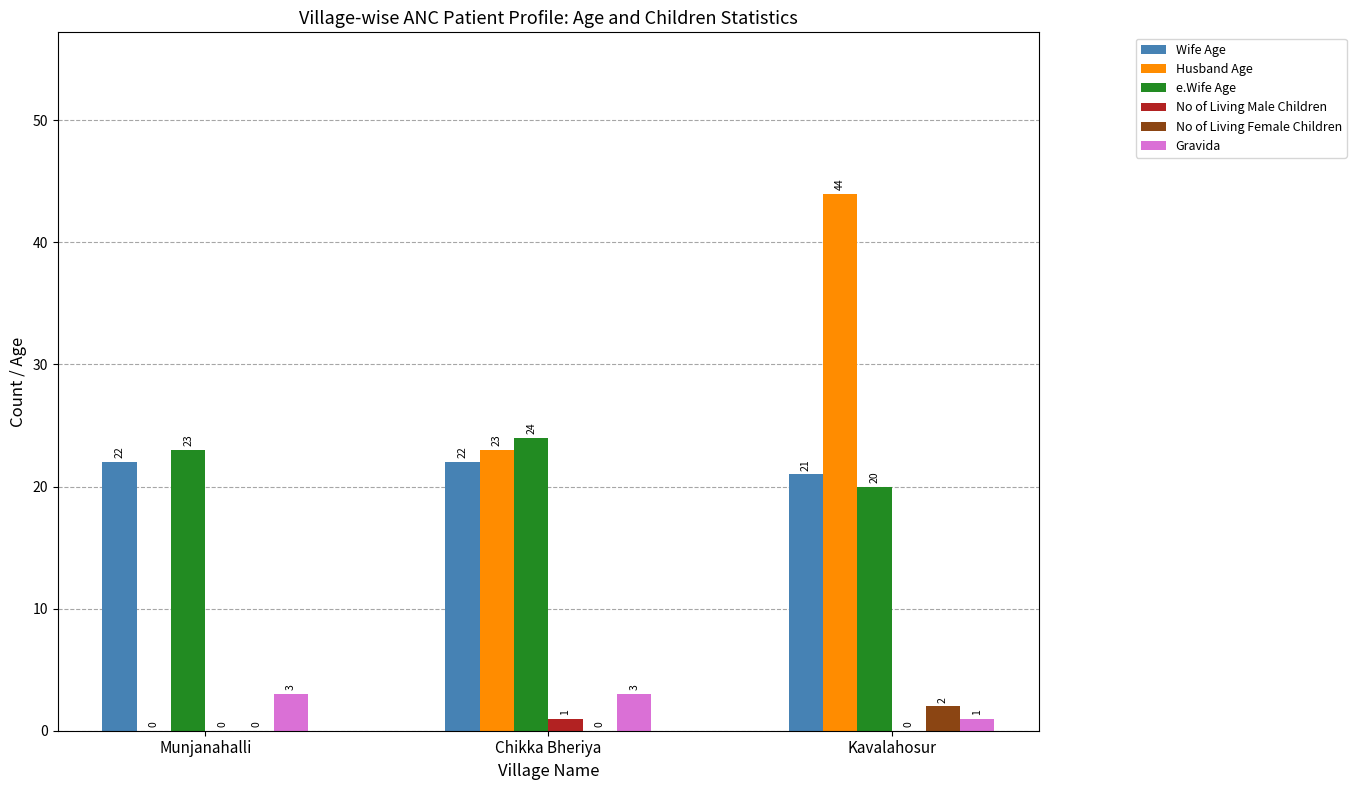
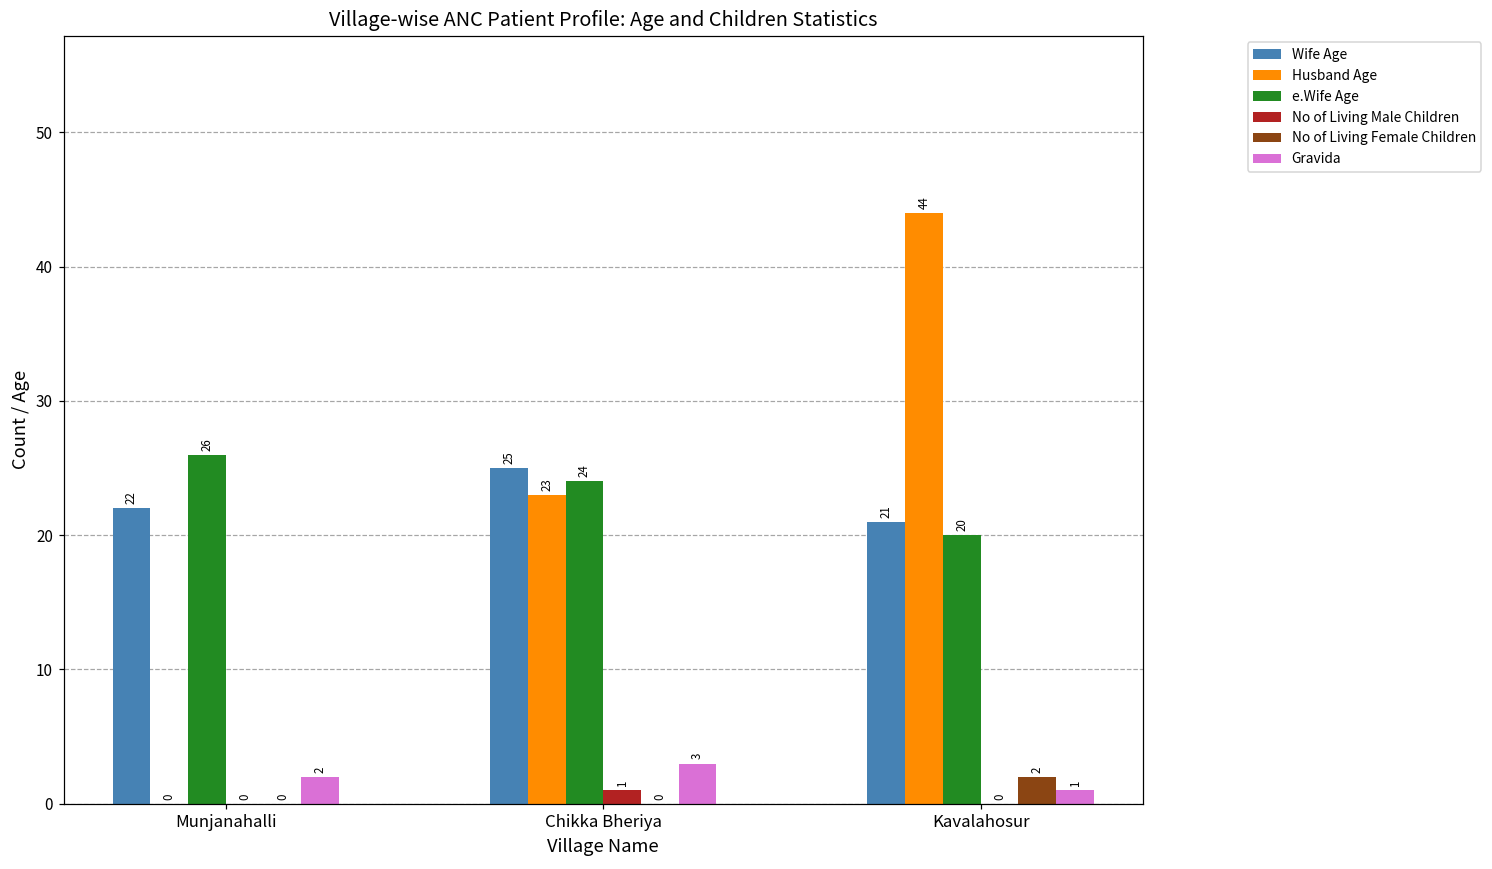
e.Wife Age, Munjanahalli: 23 -> 26
Gravida, Munjanahalli: 3 -> 2
Wife Age, Chikka Bheriya: 22 -> 25
